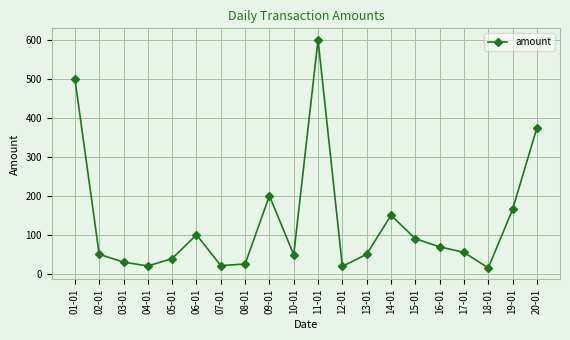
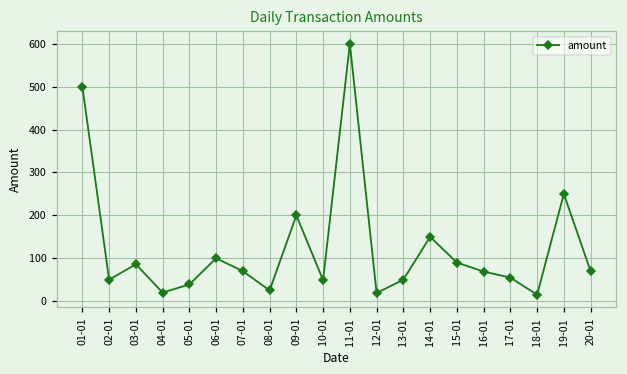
03-01: 30 -> 90
07-01: 20 -> 70
19-01: 170 -> 250
20-01: 370 -> 70
